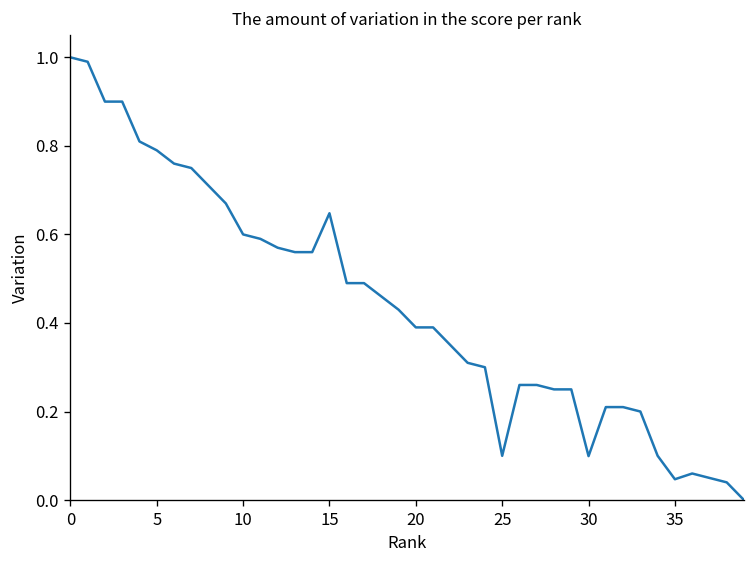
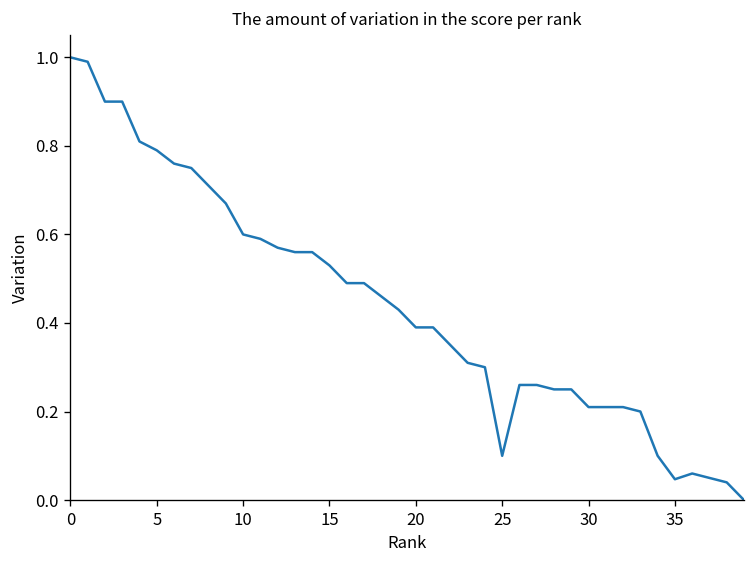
15: 0.65 -> 0.53
30: 0.10 -> 0.21
